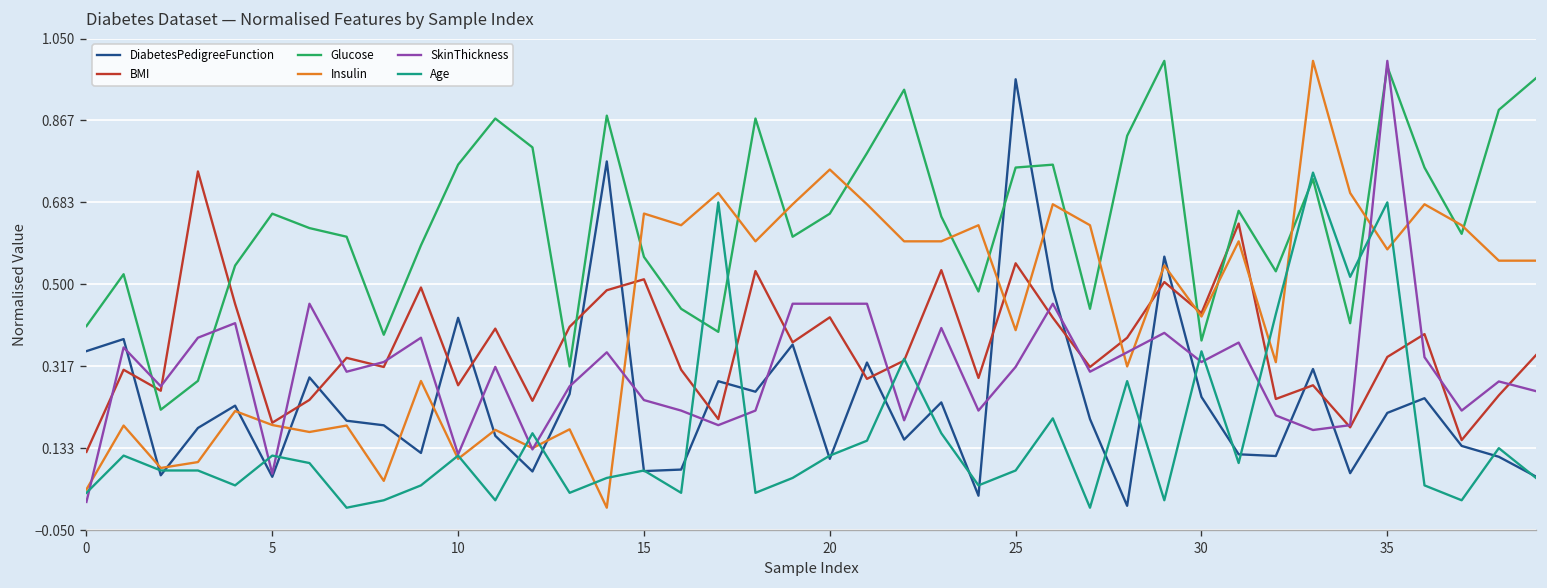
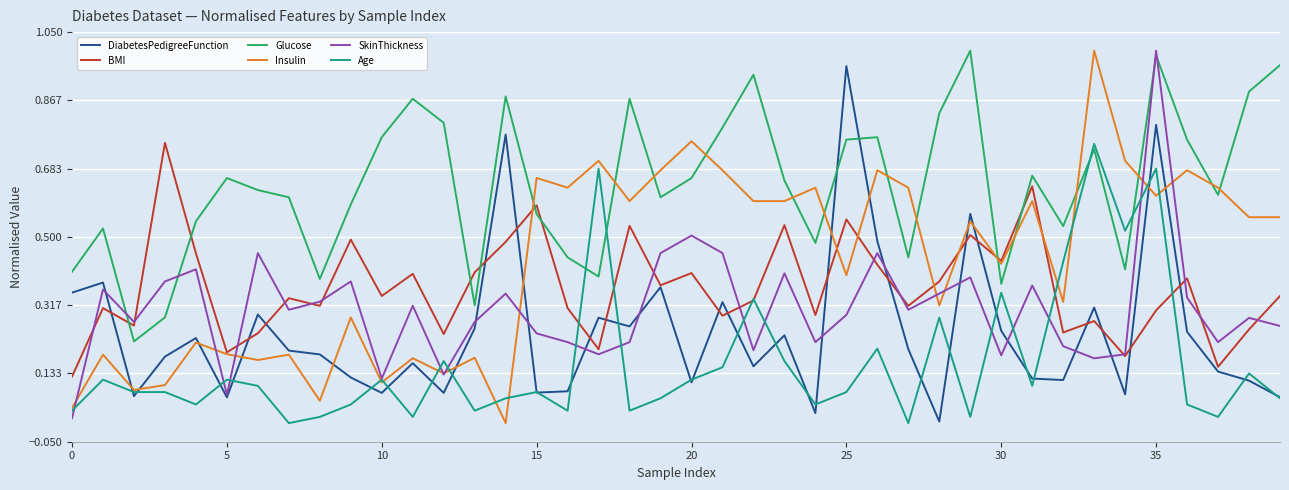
DiabetesPedigreeFunction, 10: 0.43 -> 0.08
BMI, 10: 0.27 -> 0.34
BMI, 15: 0.51 -> 0.58
BMI, 20: 0.43 -> 0.40
SkinThickness, 20: 0.46 -> 0.50
SkinThickness, 25: 0.32 -> 0.29
SkinThickness, 30: 0.33 -> 0.18
DiabetesPedigreeFunction, 35: 0.21 -> 0.80
BMI, 35: 0.34 -> 0.30
Insulin, 35: 0.58 -> 0.61
